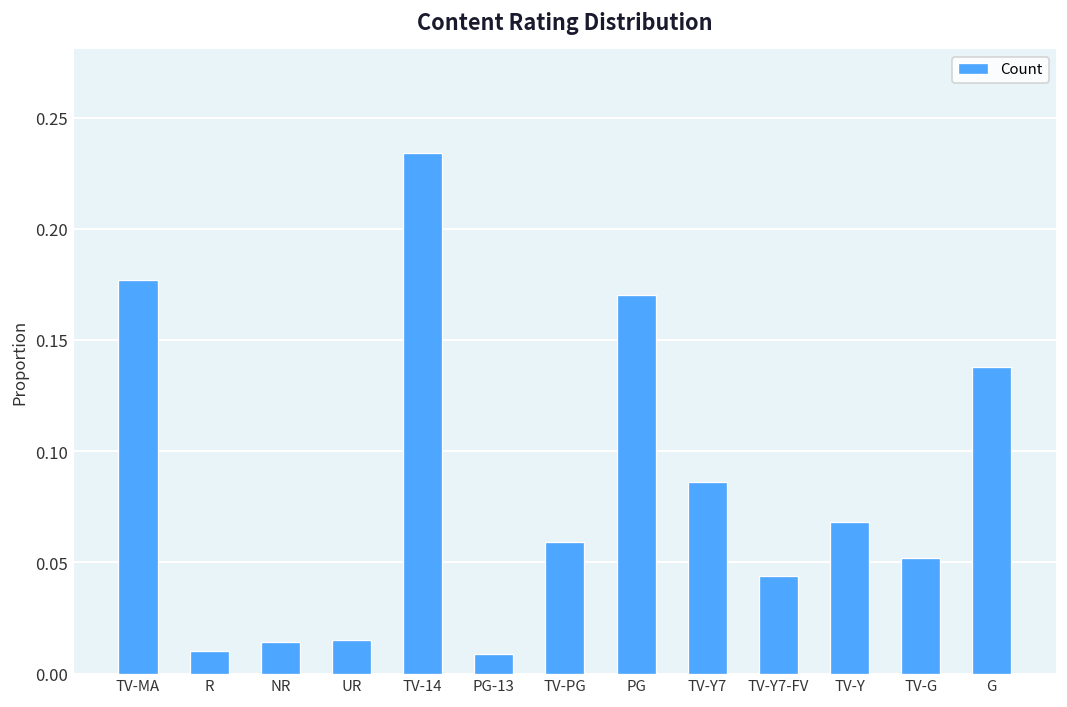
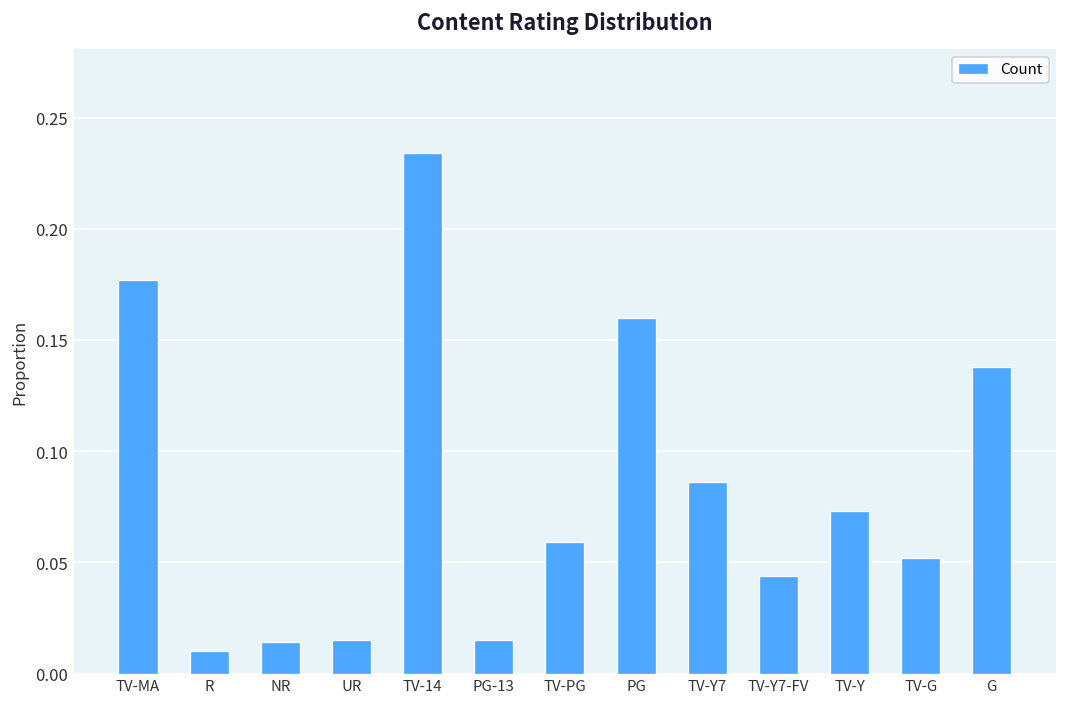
PG-13: 0.009 -> 0.015
PG: 0.17 -> 0.16
TV-Y: 0.068 -> 0.073
